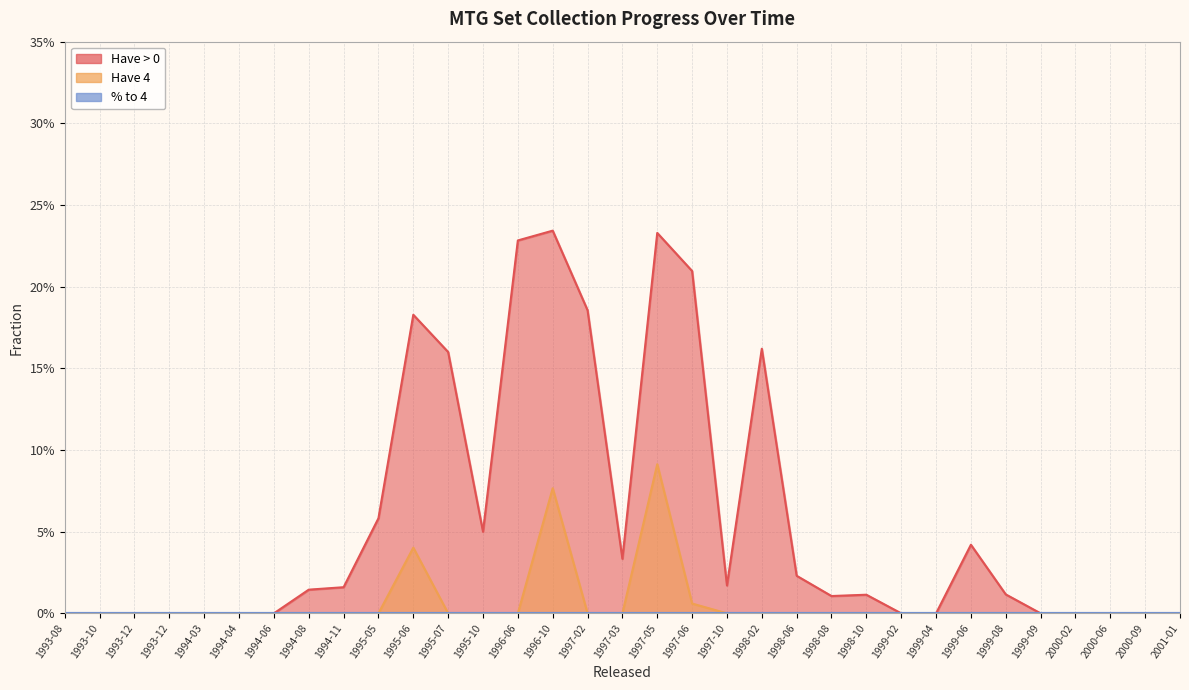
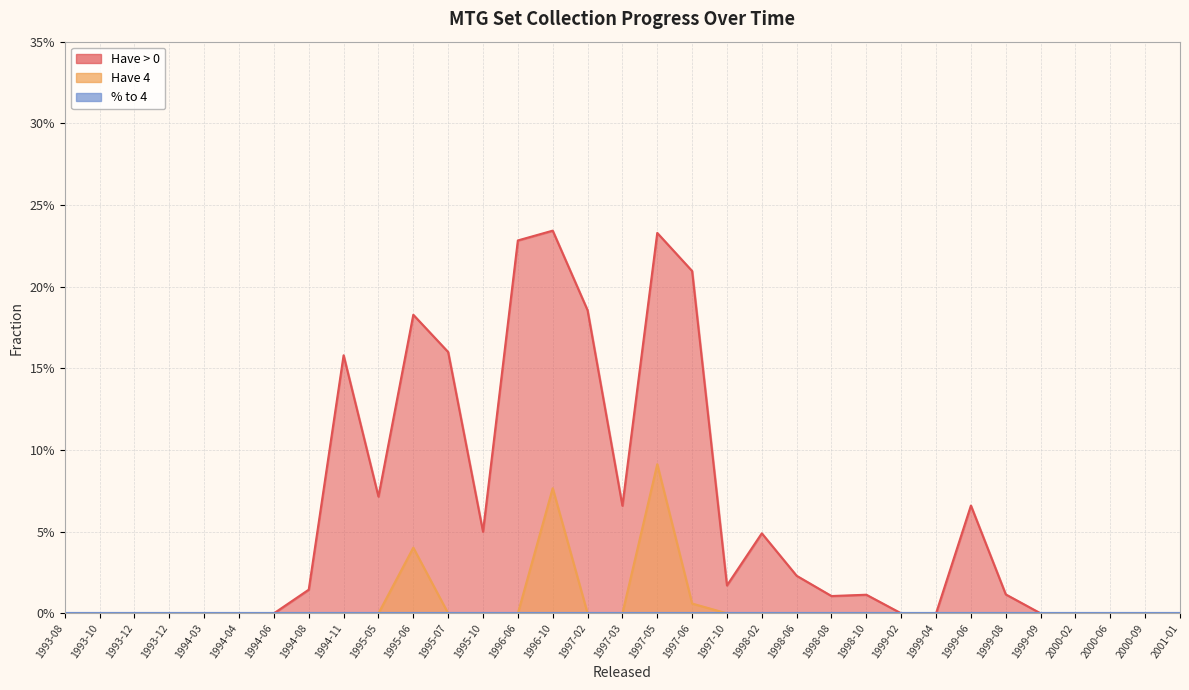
Have > 0, 1994-11: 1.6% -> 15.8%
Have > 0, 1995-05: 5.8% -> 7.1%
Have > 0, 1997-03: 3.3% -> 6.6%
Have > 0, 1998-02: 16.2% -> 4.9%
Have > 0, 1999-06: 4.2% -> 6.6%
